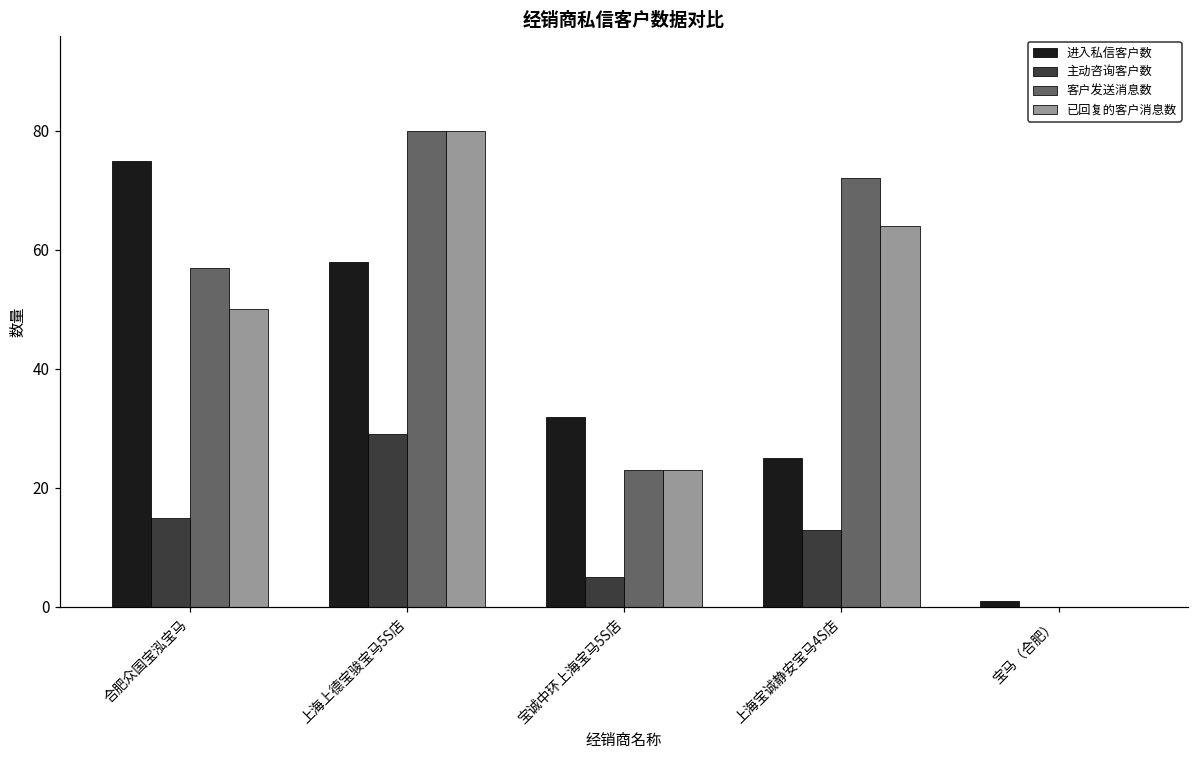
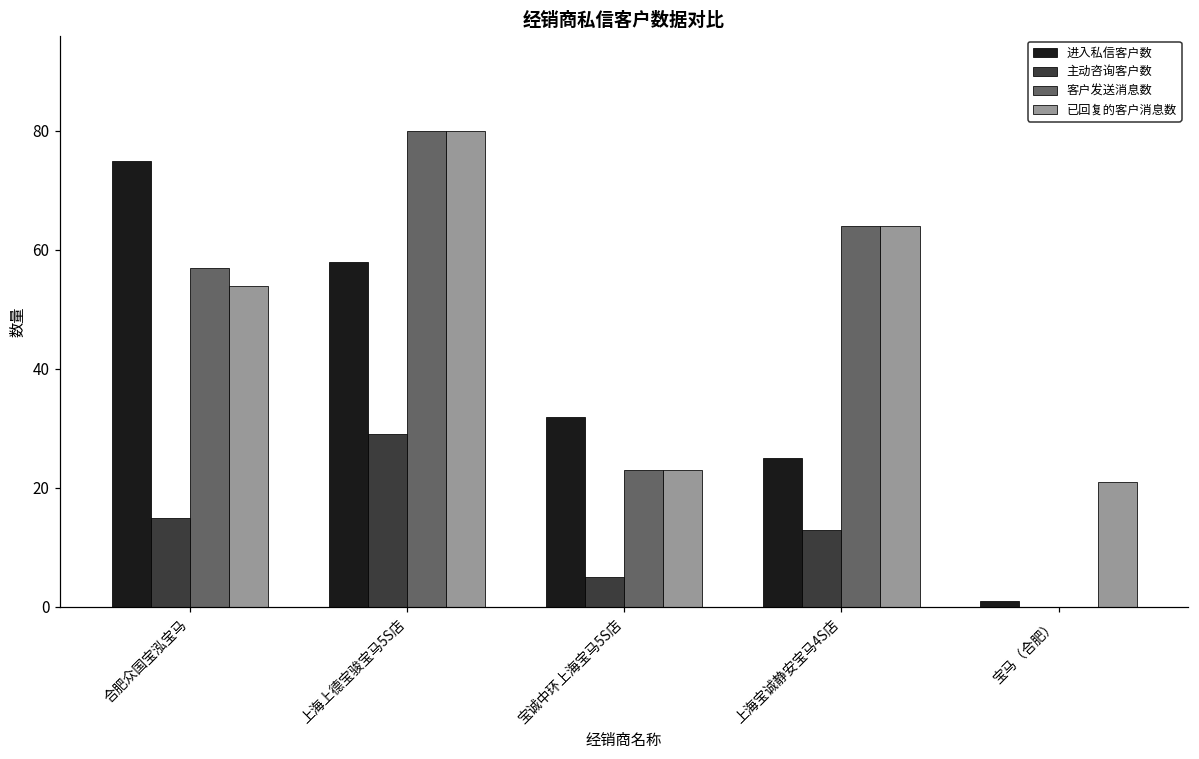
已回复的客户消息数, 合肥众国宝泓宝马: 50 -> 54
客户发送消息数, 上海宝诚静安宝马4S店: 72 -> 64
已回复的客户消息数, 宝马（合肥）: 0 -> 21
